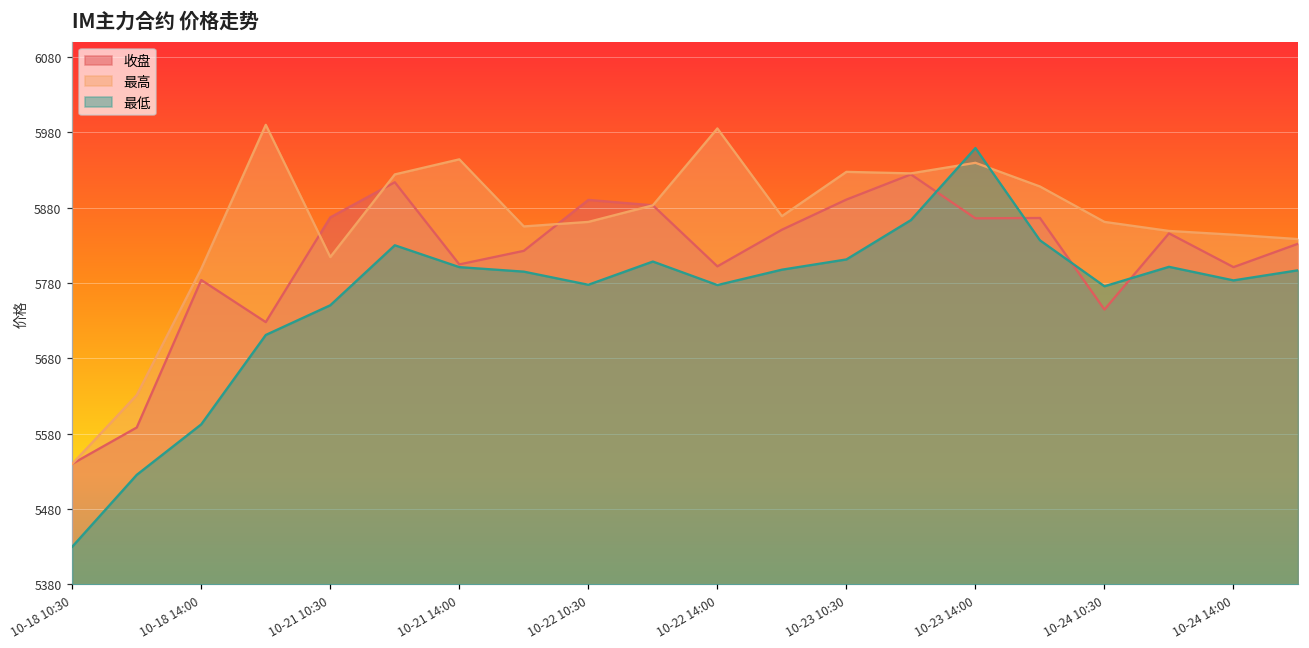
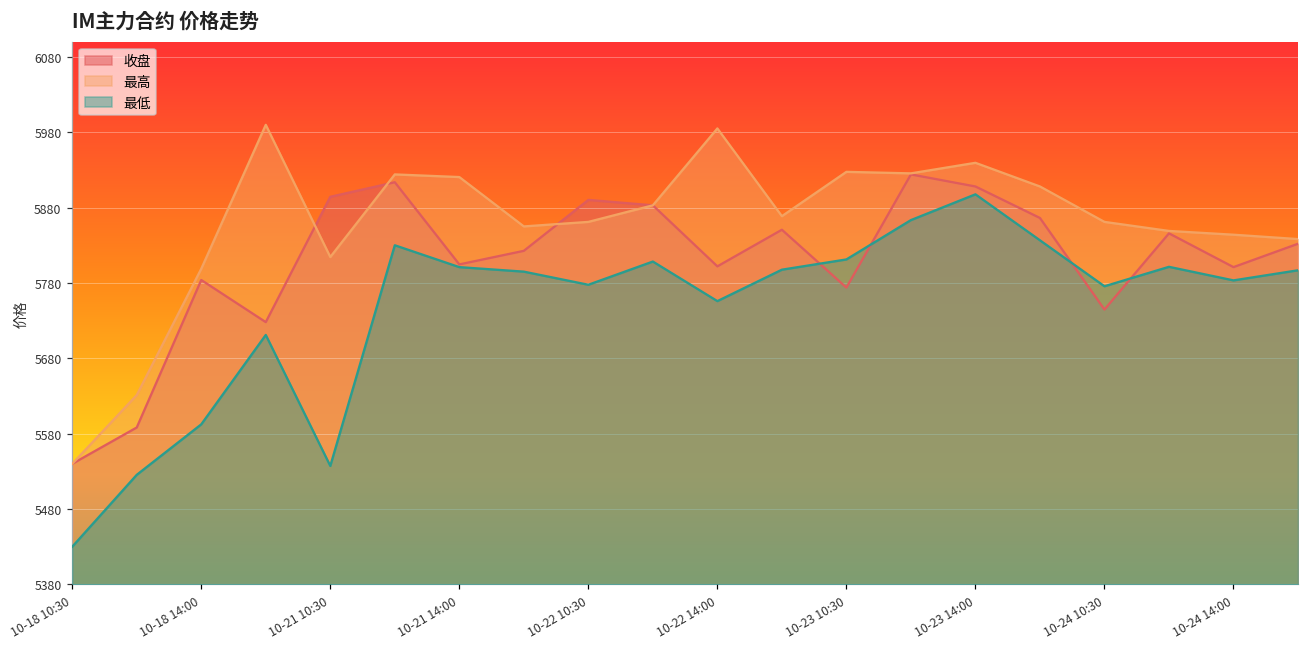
收盘, 10-21 10:30: 5870 -> 5890
最低, 10-21 10:30: 5750 -> 5540
最高, 10-21 14:00: 5940 -> 5920
最低, 10-22 14:00: 5780 -> 5760
收盘, 10-23 10:30: 5890 -> 5770
收盘, 10-23 14:00: 5870 -> 5910
最低, 10-23 14:00: 5960 -> 5900
